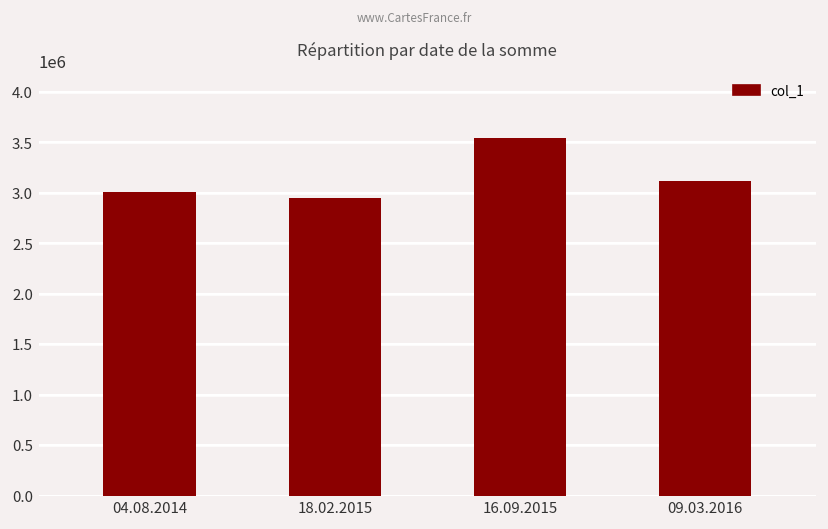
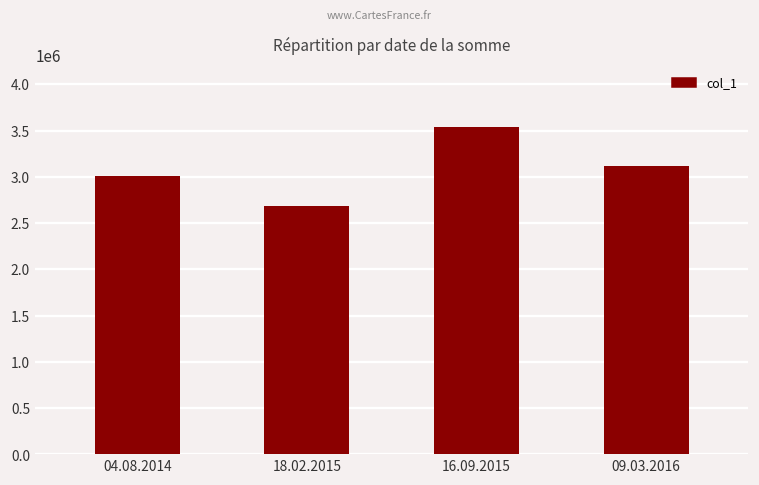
18.02.2015: 3000000 -> 2700000
